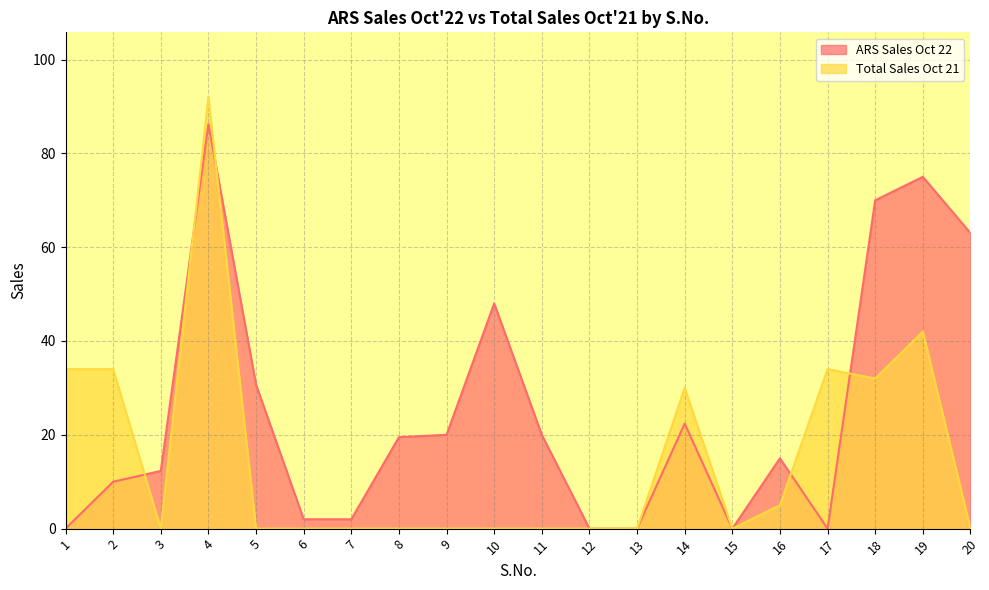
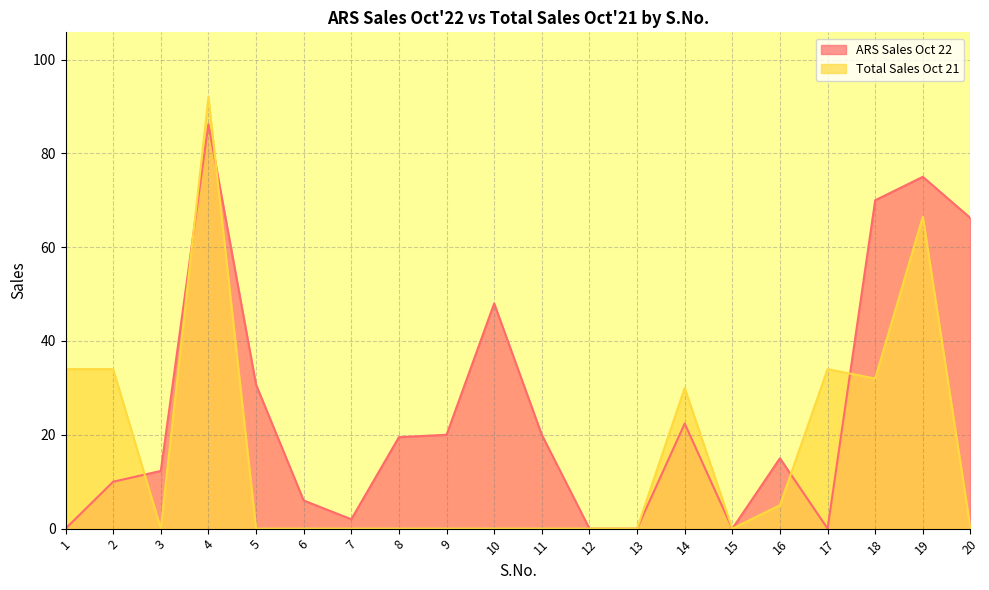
ARS Sales Oct 22, 6: 2 -> 6
Total Sales Oct 21, 19: 42 -> 67
ARS Sales Oct 22, 20: 63 -> 66
